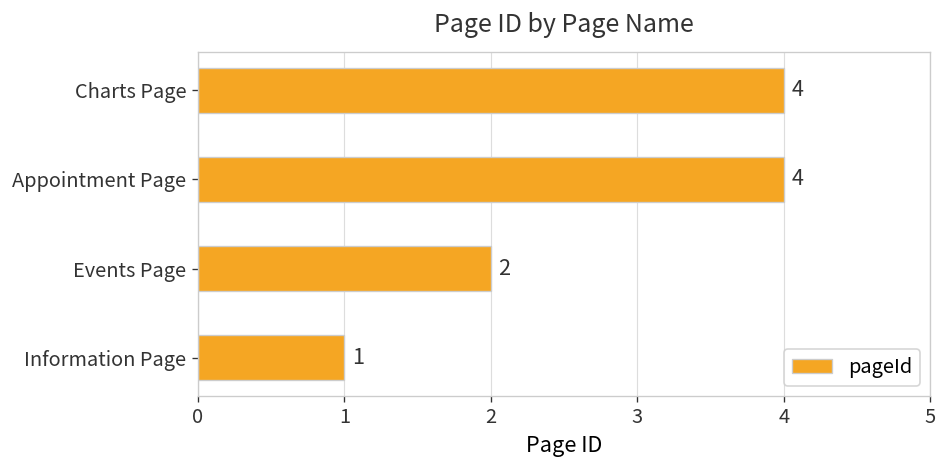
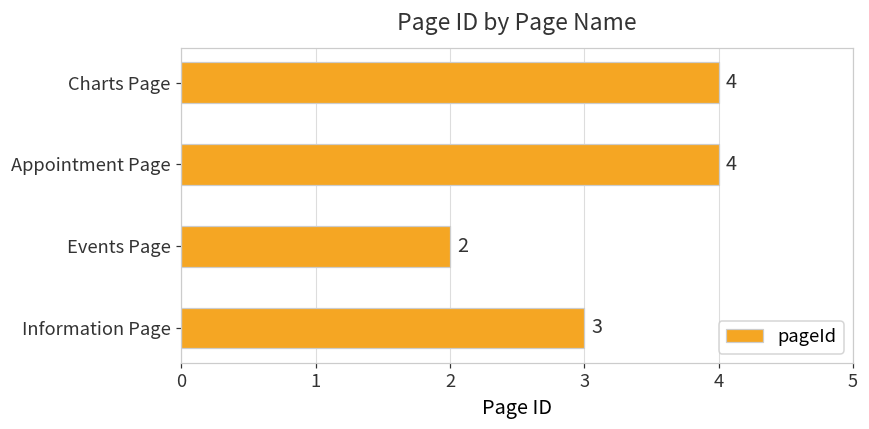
Information Page: 1 -> 3
